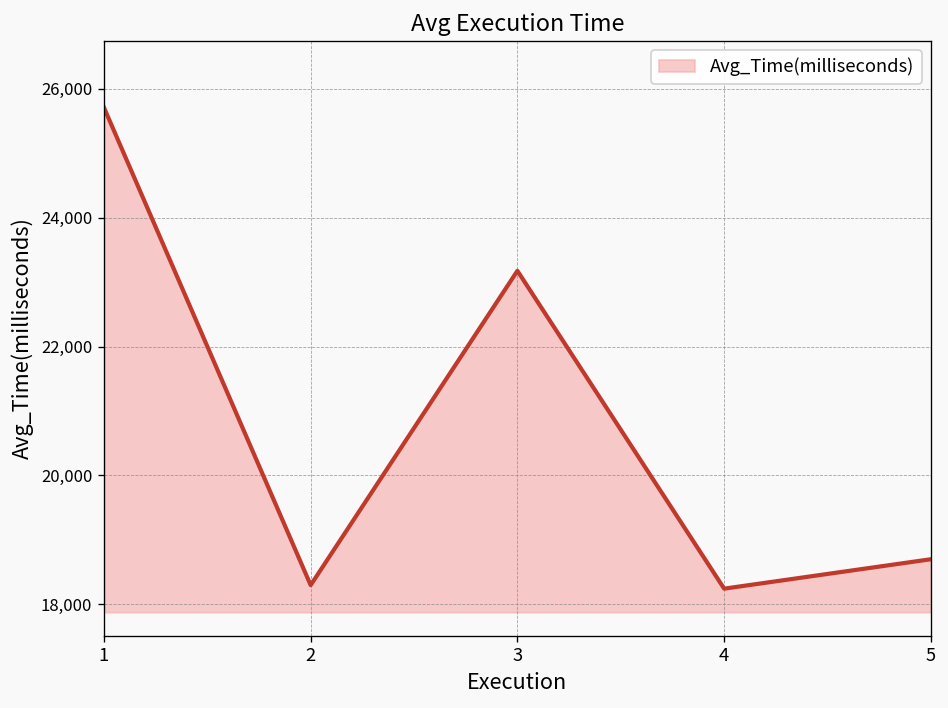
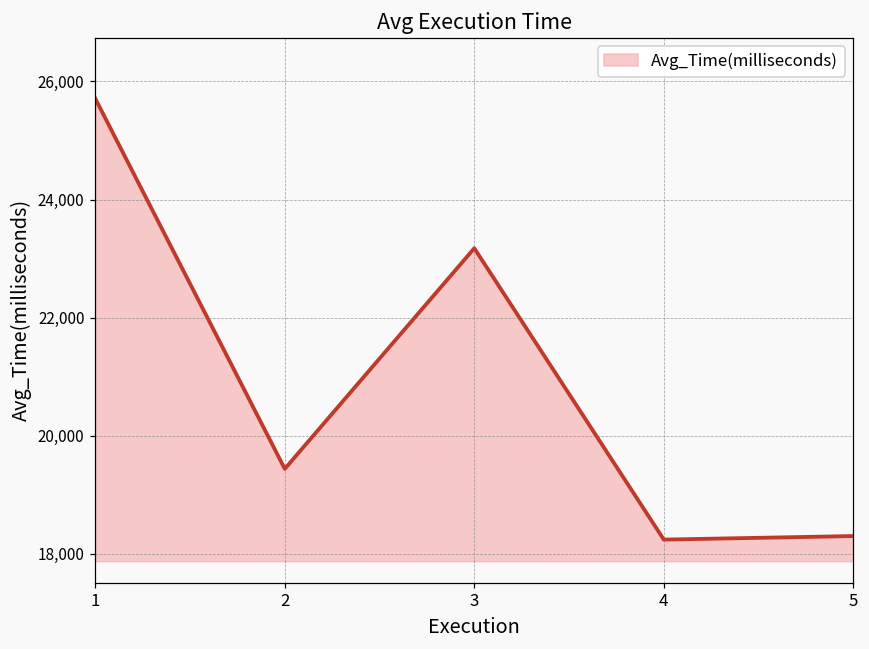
2: 18,300 -> 19,400
5: 18,700 -> 18,300
